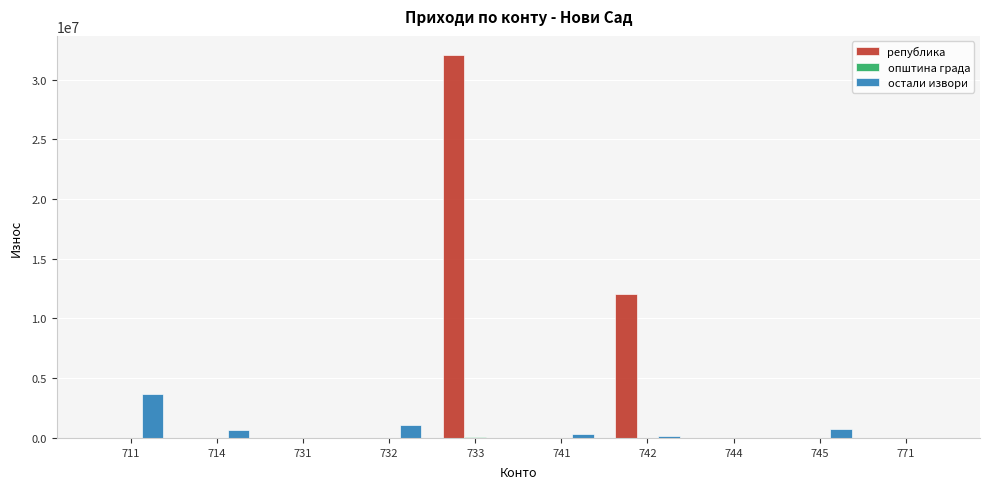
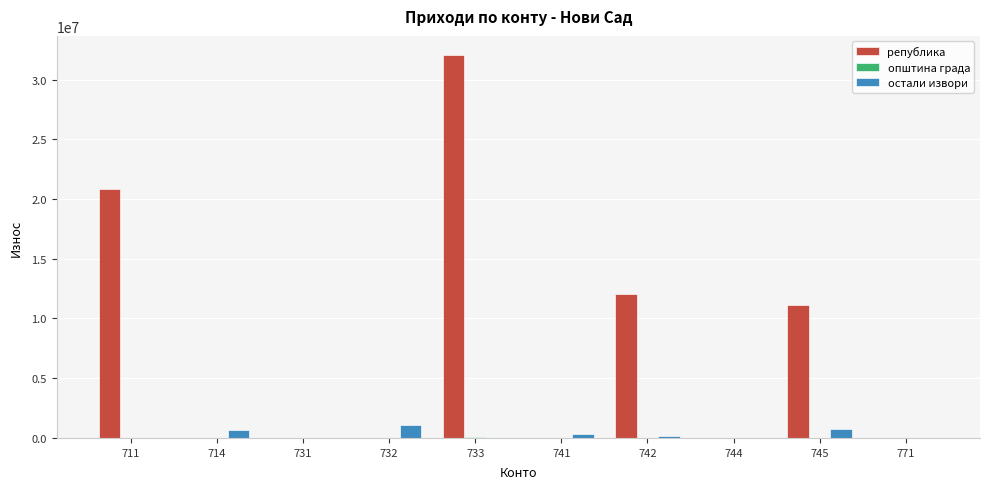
република, 711: 0 -> 20800000
остали извори, 711: 3600000 -> 0
република, 745: 0 -> 11100000
